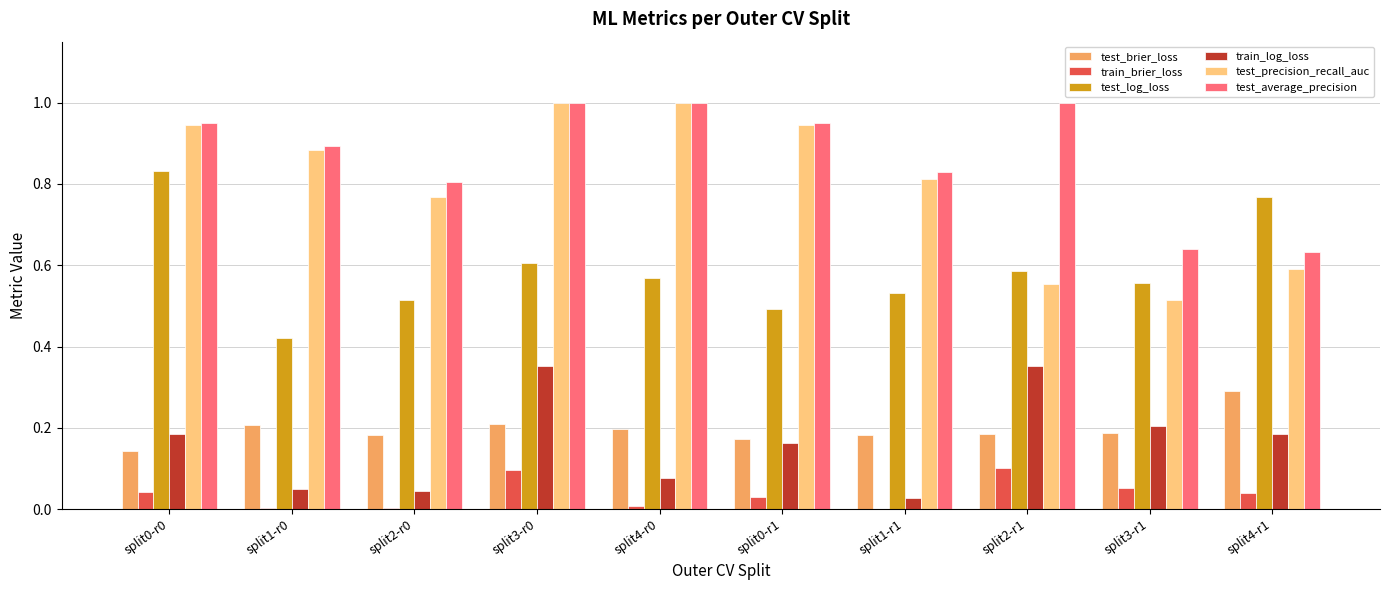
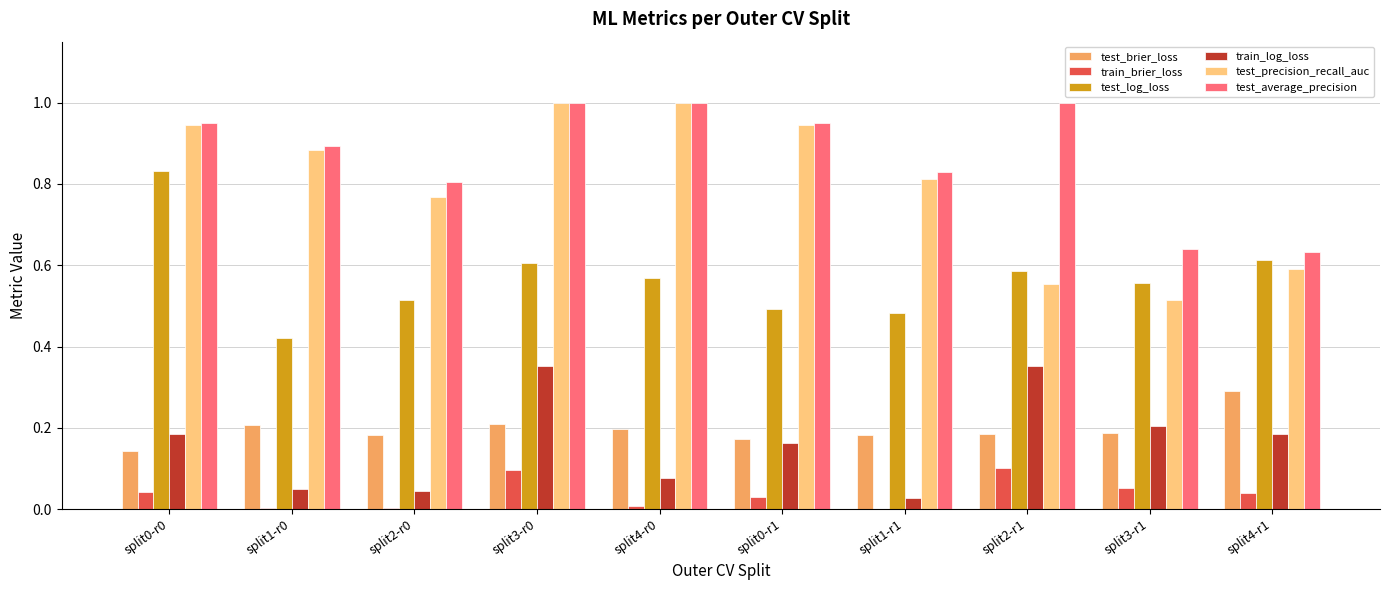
test_log_loss, split1-r1: 0.53 -> 0.48
test_log_loss, split4-r1: 0.77 -> 0.61
